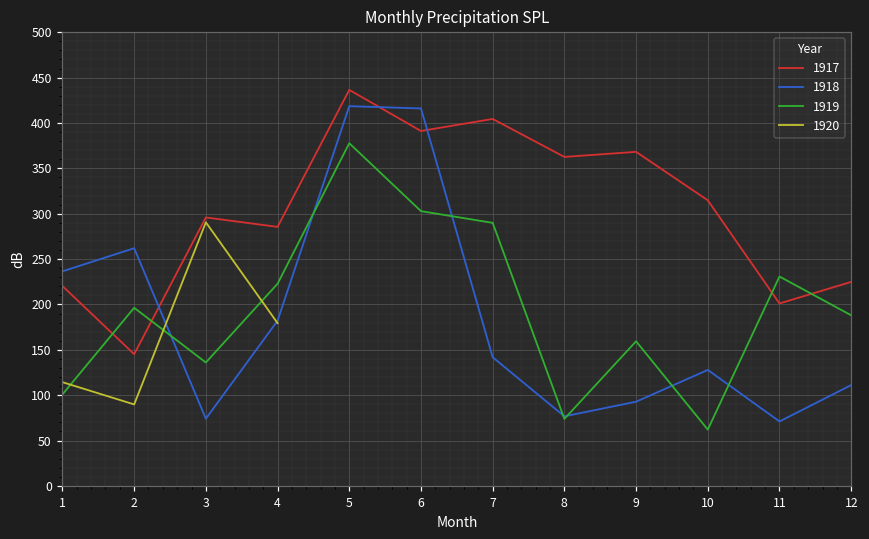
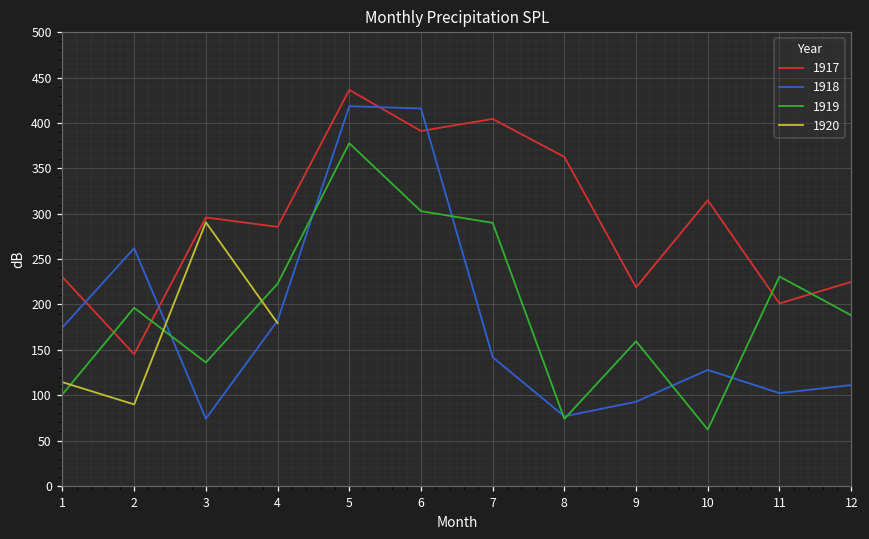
1917, 1: 220 -> 230
1918, 1: 240 -> 170
1917, 9: 370 -> 220
1918, 11: 70 -> 100
